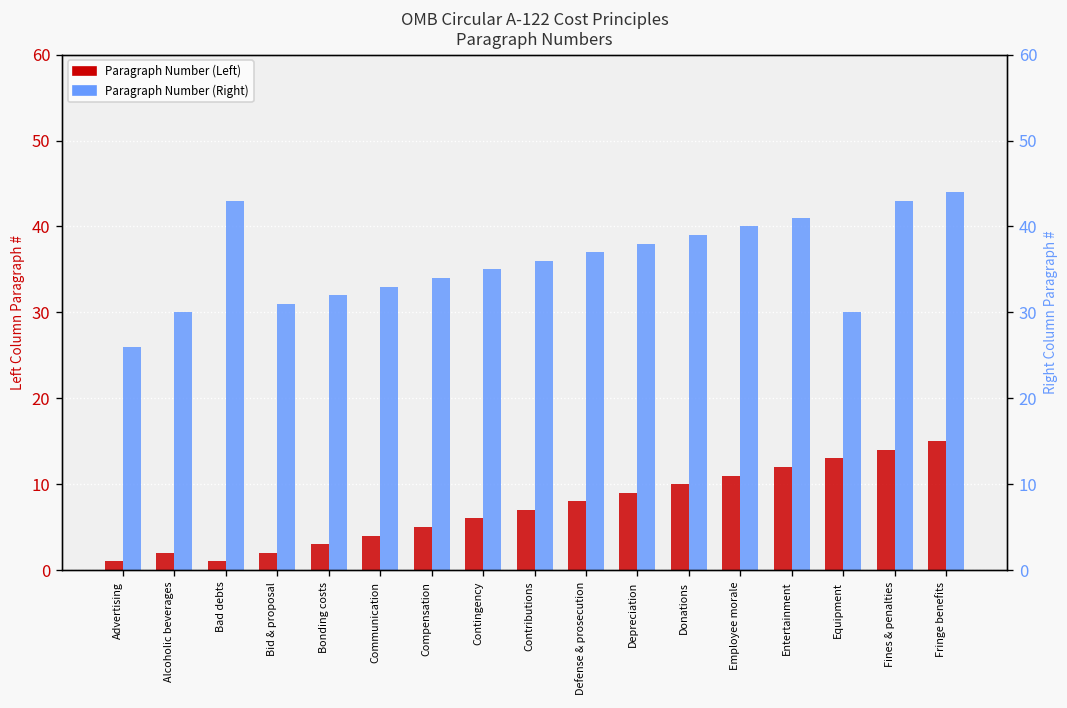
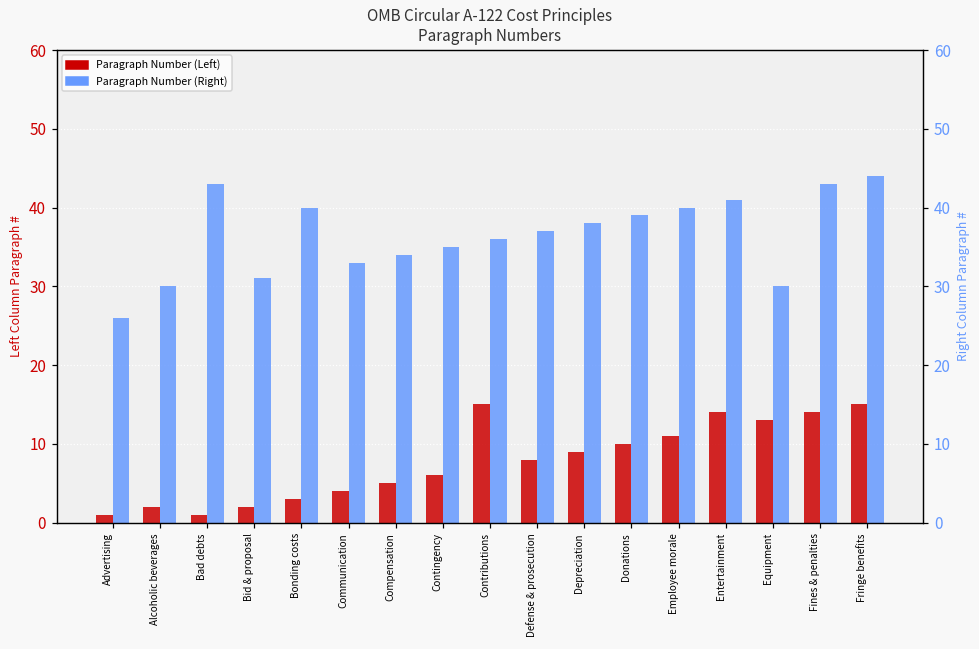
Paragraph Number (Right), Bonding costs: 32 -> 40
Paragraph Number (Left), Contributions: 7 -> 15
Paragraph Number (Left), Entertainment: 12 -> 14
